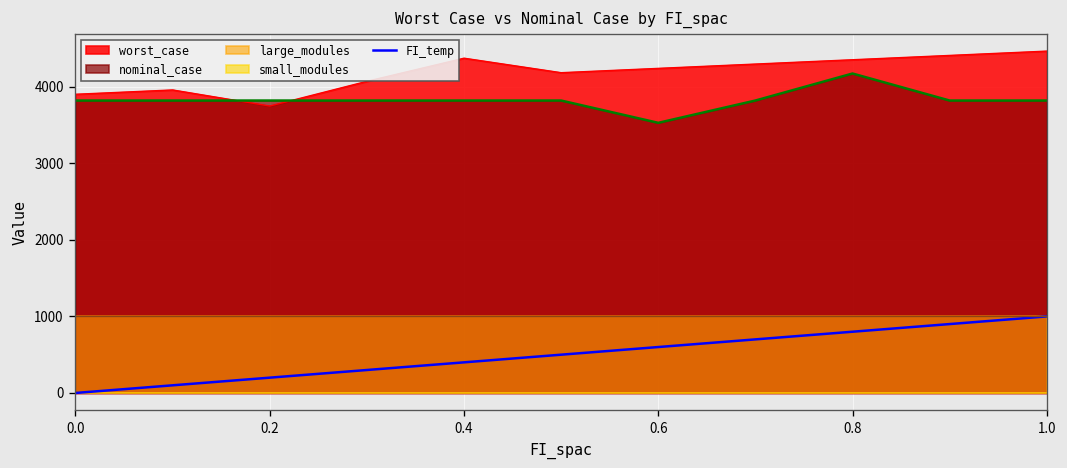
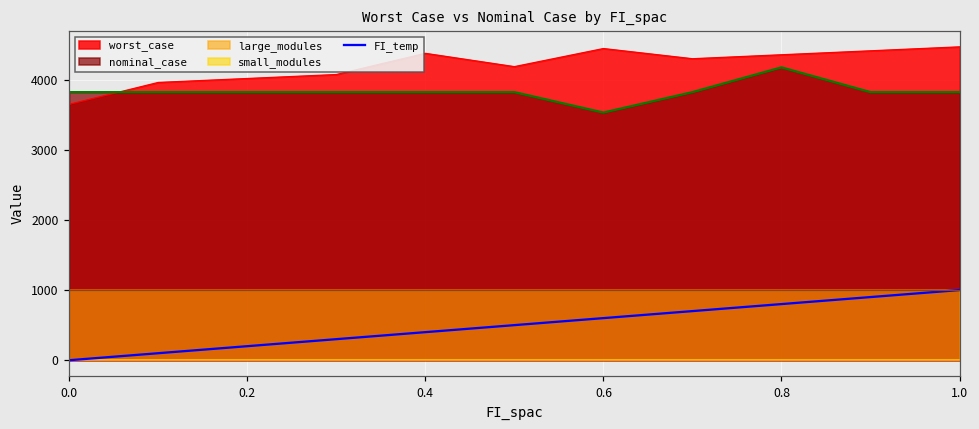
worst_case, 0.0: 3900 -> 3600
worst_case, 0.2: 3700 -> 4000
worst_case, 0.6: 4200 -> 4400
